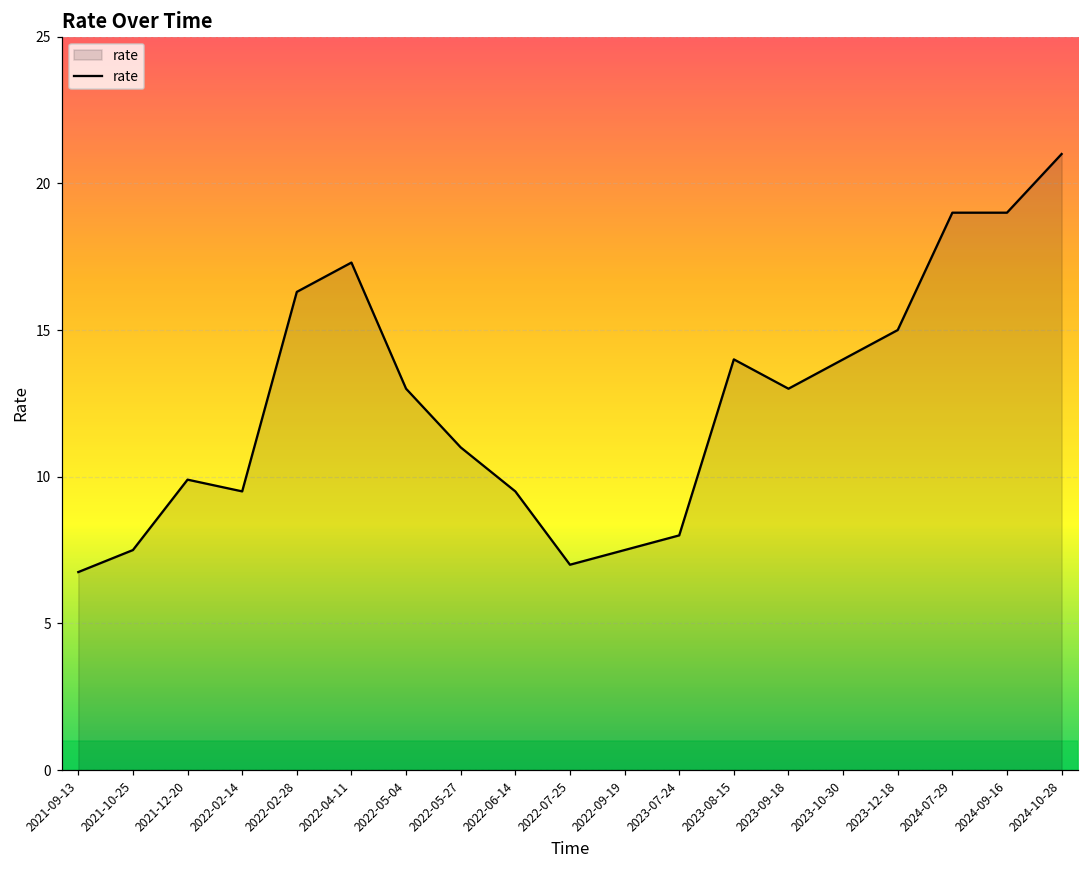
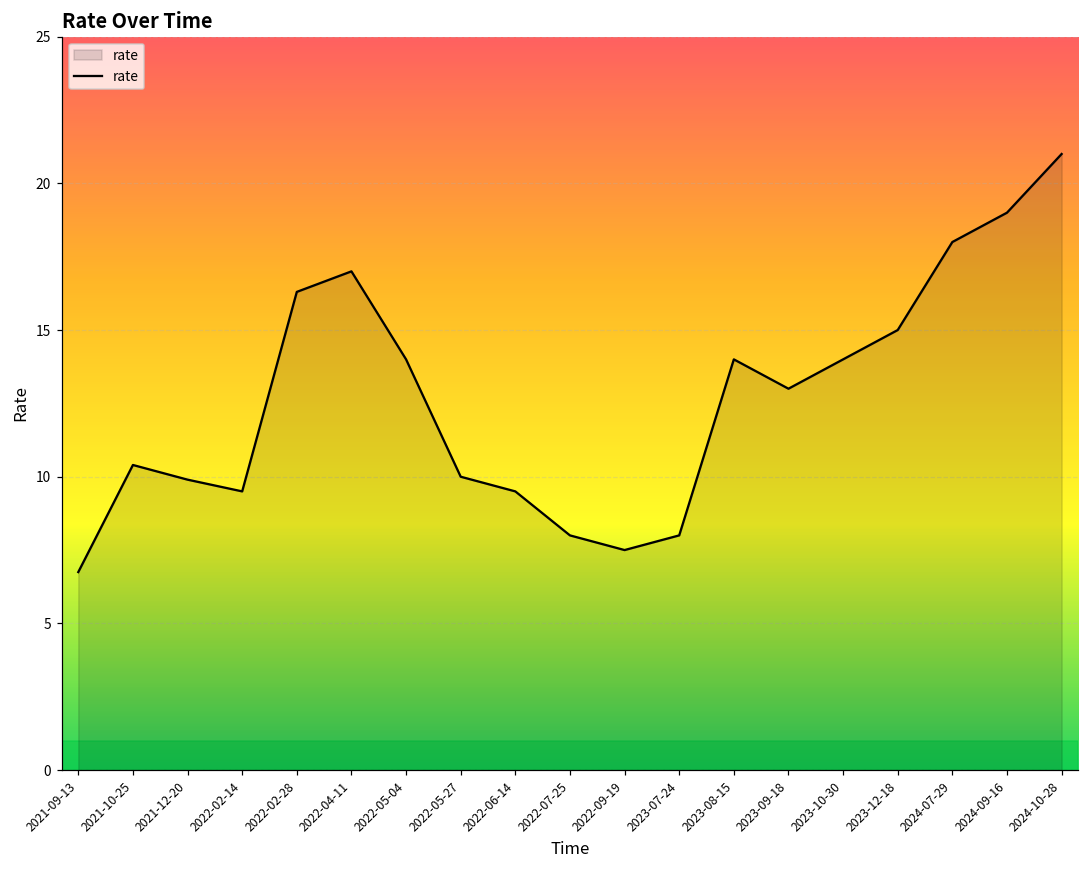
2021-10-25: 7.5 -> 10.4
2022-04-11: 17.3 -> 17.0
2022-05-04: 13 -> 14
2022-05-27: 11 -> 10
2022-07-25: 7 -> 8
2024-07-29: 19 -> 18
